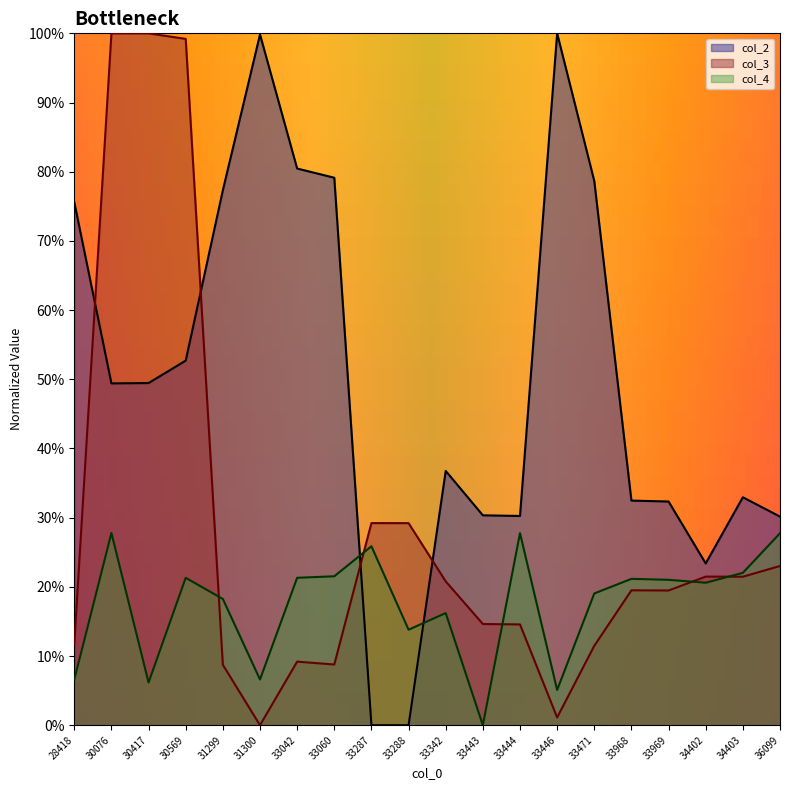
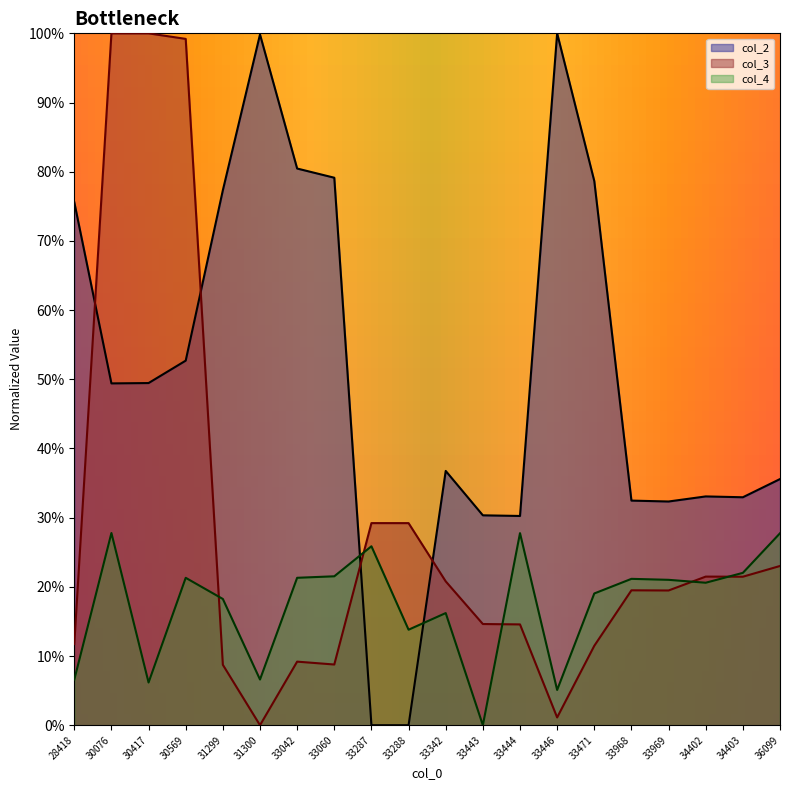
col_2, 34402: 23% -> 33%
col_2, 36099: 30% -> 36%
